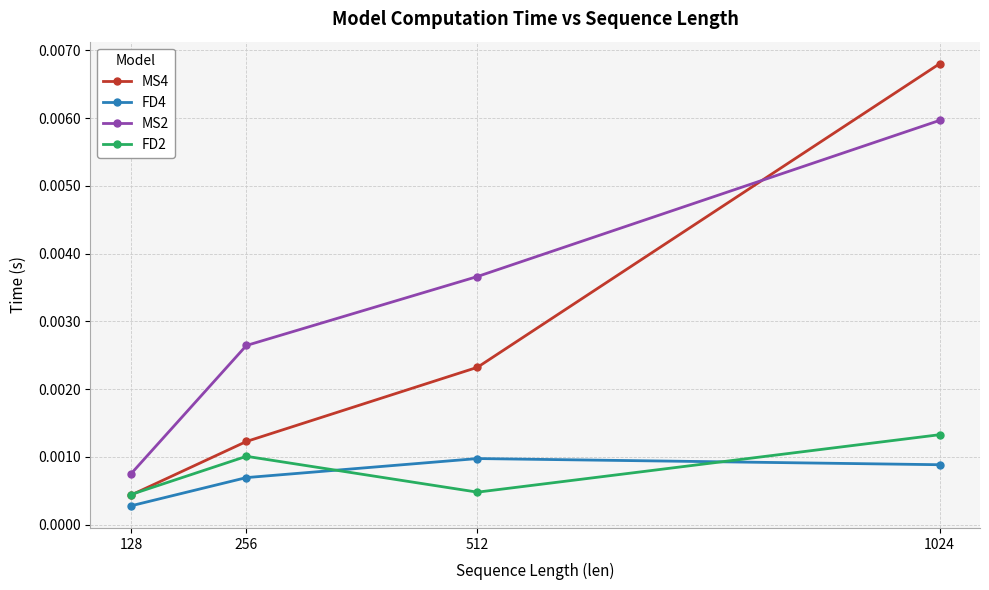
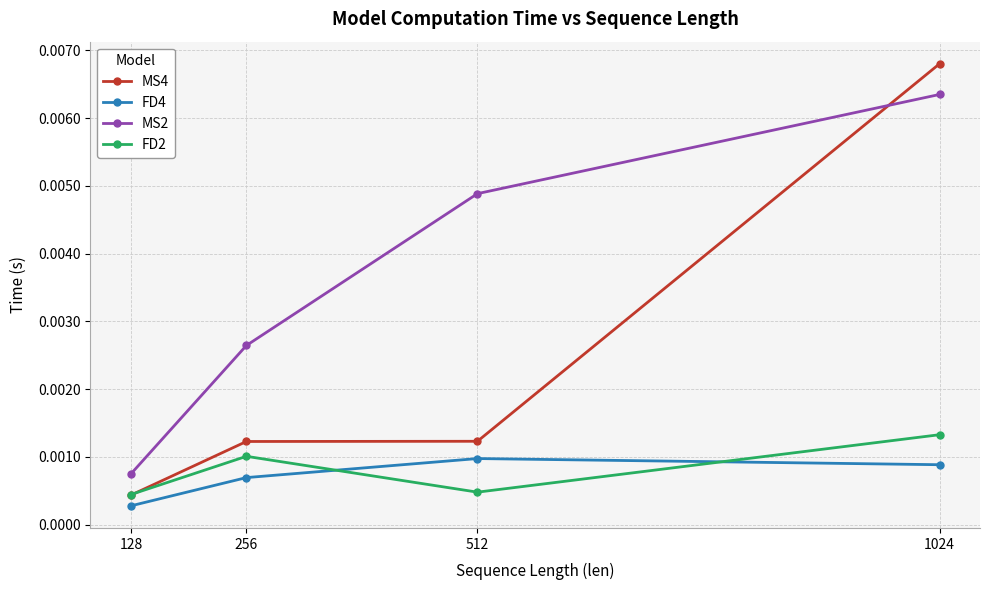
MS4, 512: 0.0023 -> 0.0012
MS2, 512: 0.0037 -> 0.0049
MS2, 1024: 0.0060 -> 0.0063
